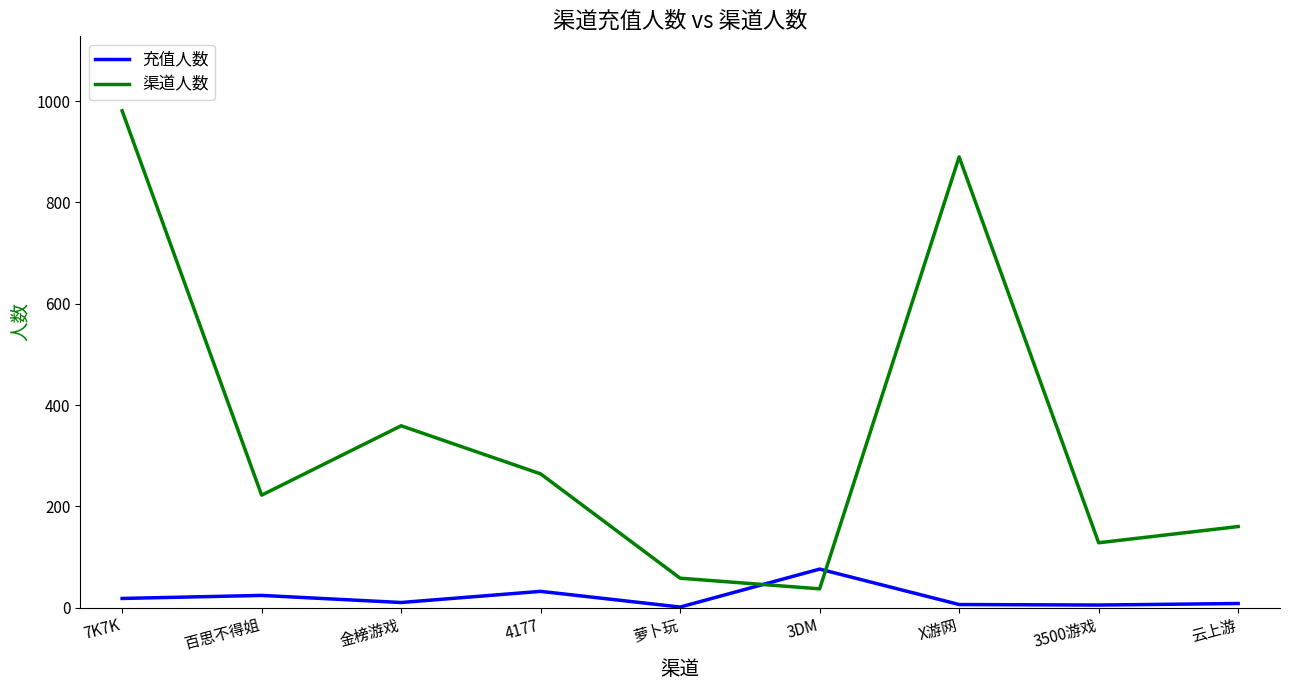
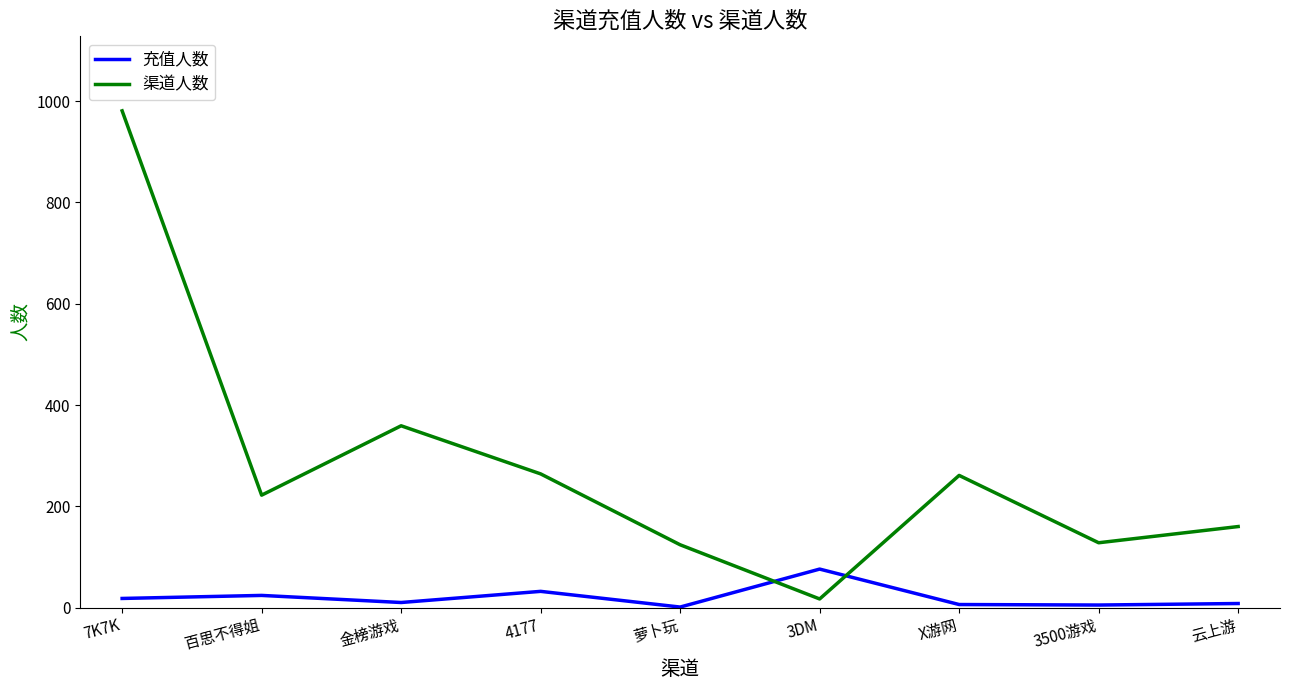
渠道人数, 萝卜玩: 60 -> 120
渠道人数, 3DM: 40 -> 20
渠道人数, X游网: 890 -> 260
